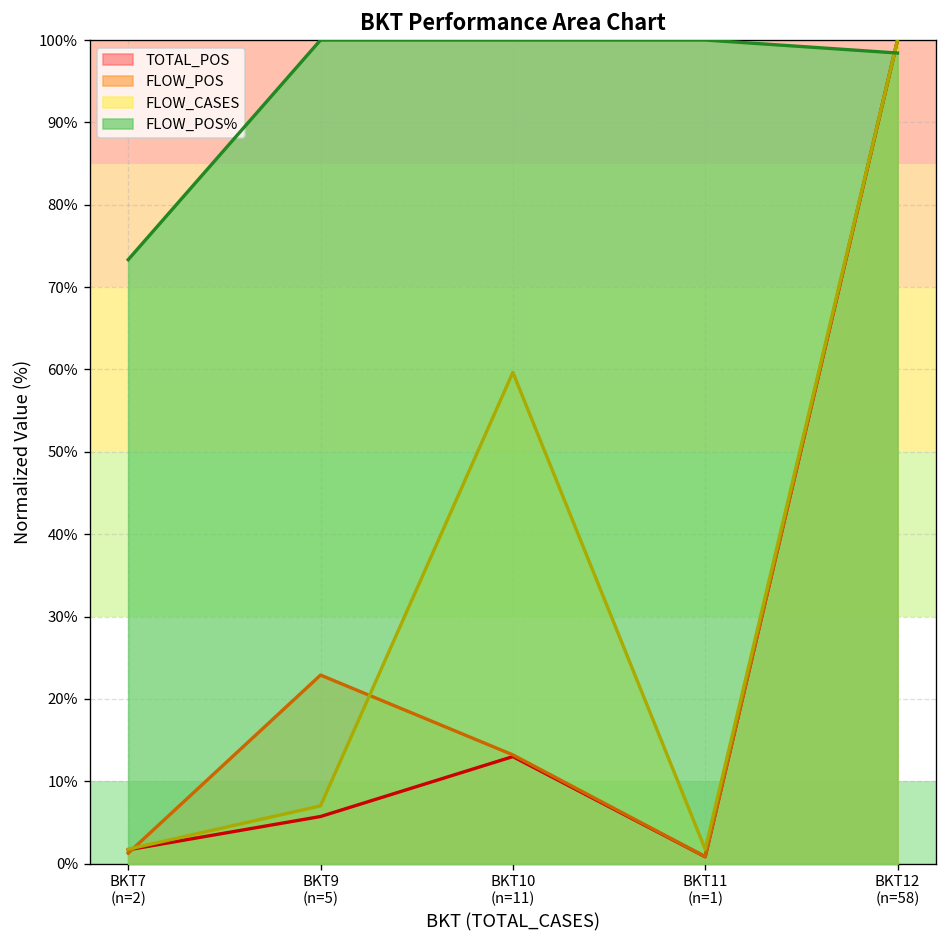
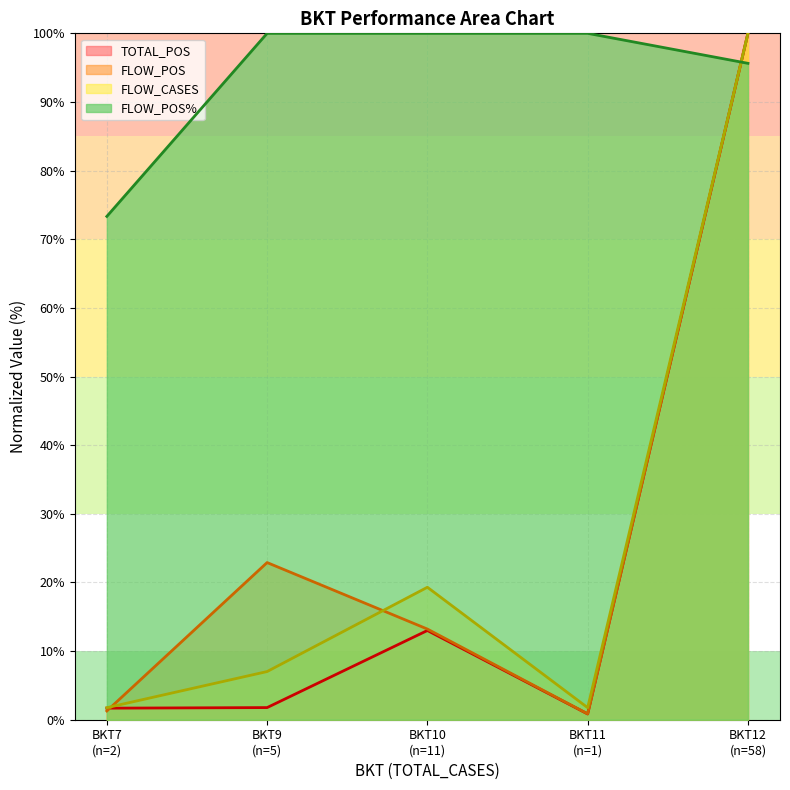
TOTAL_POS, BKT9 (n=5): 6% -> 2%
FLOW_CASES, BKT10 (n=11): 60% -> 19%
FLOW_POS%, BKT12 (n=58): 98% -> 96%
